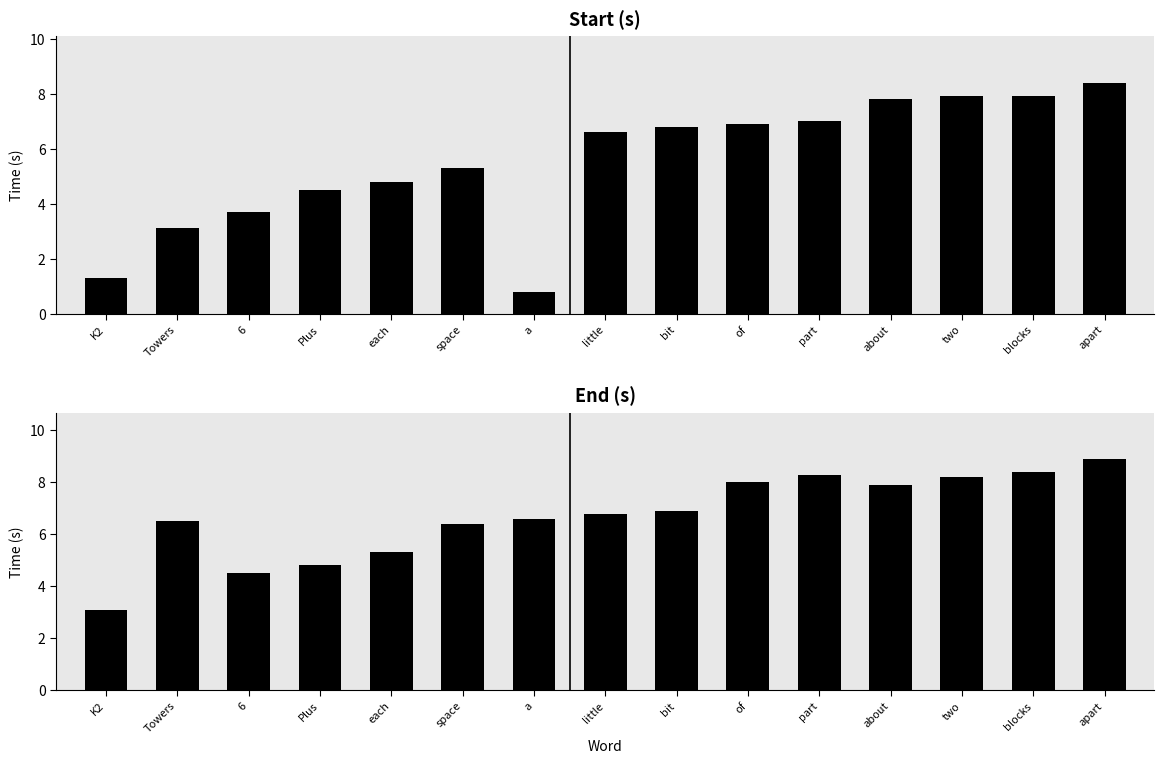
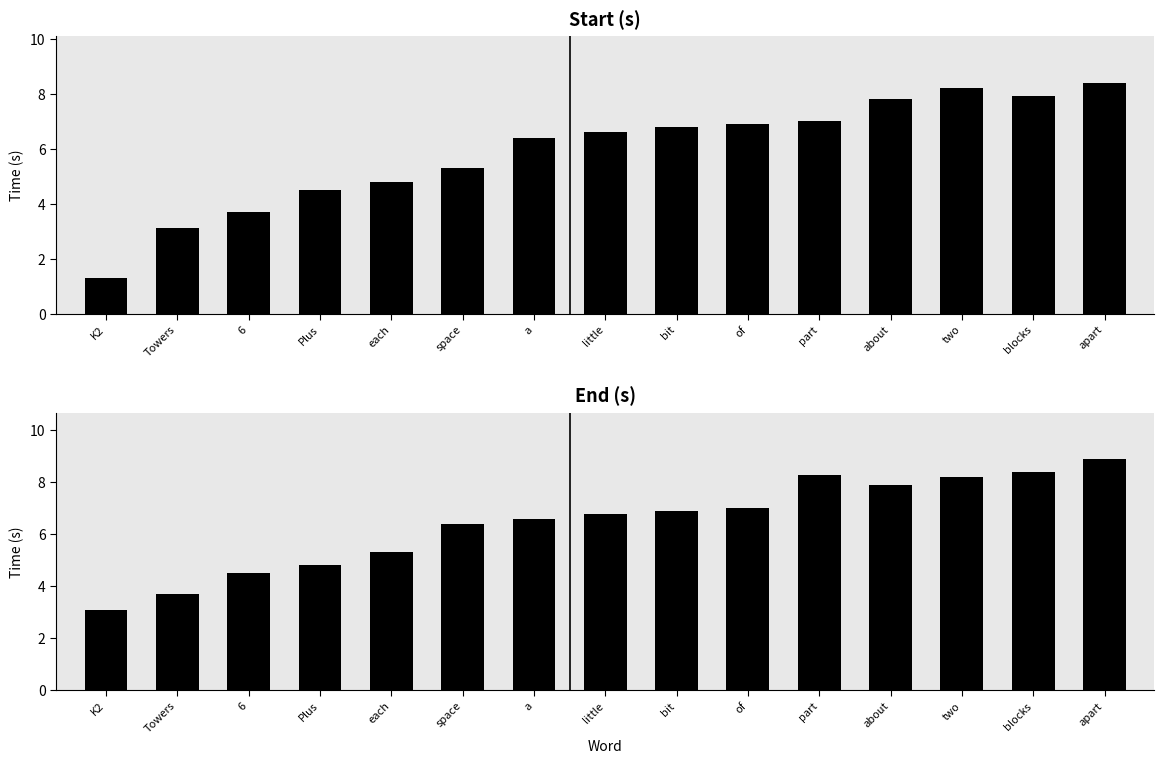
Start (s), a: 0.8 -> 6.4
Start (s), two: 7.9 -> 8.2
End (s), Towers: 6.5 -> 3.7
End (s), of: 8 -> 7
